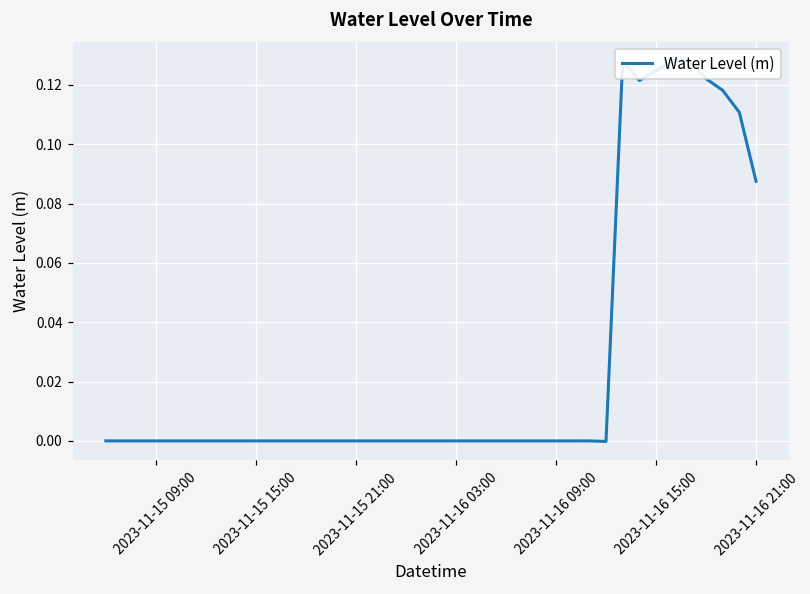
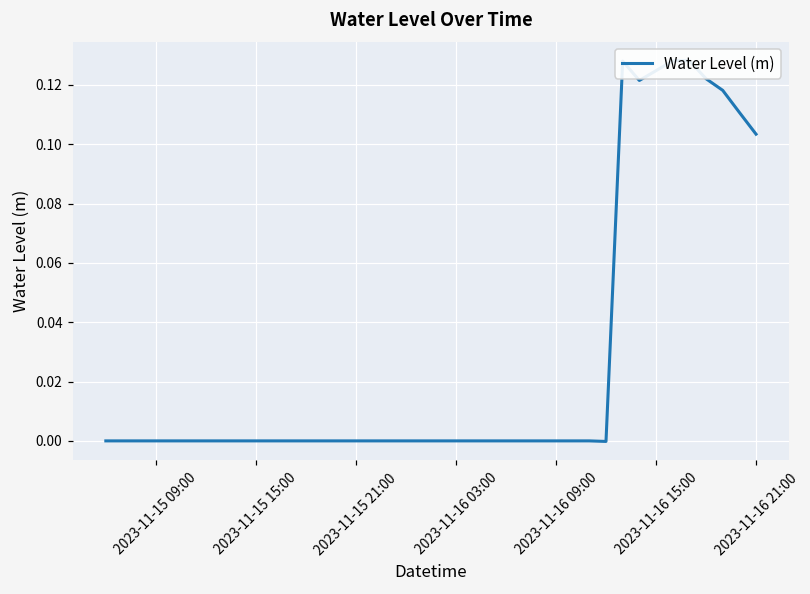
2023-11-16 21:00: 0.087 -> 0.103
